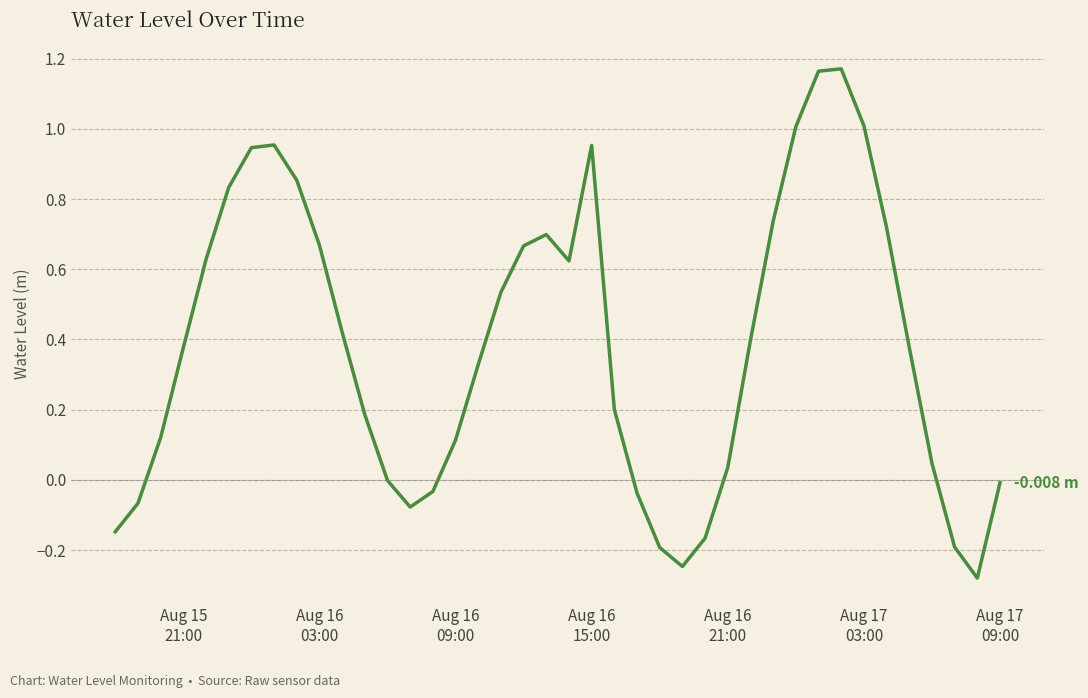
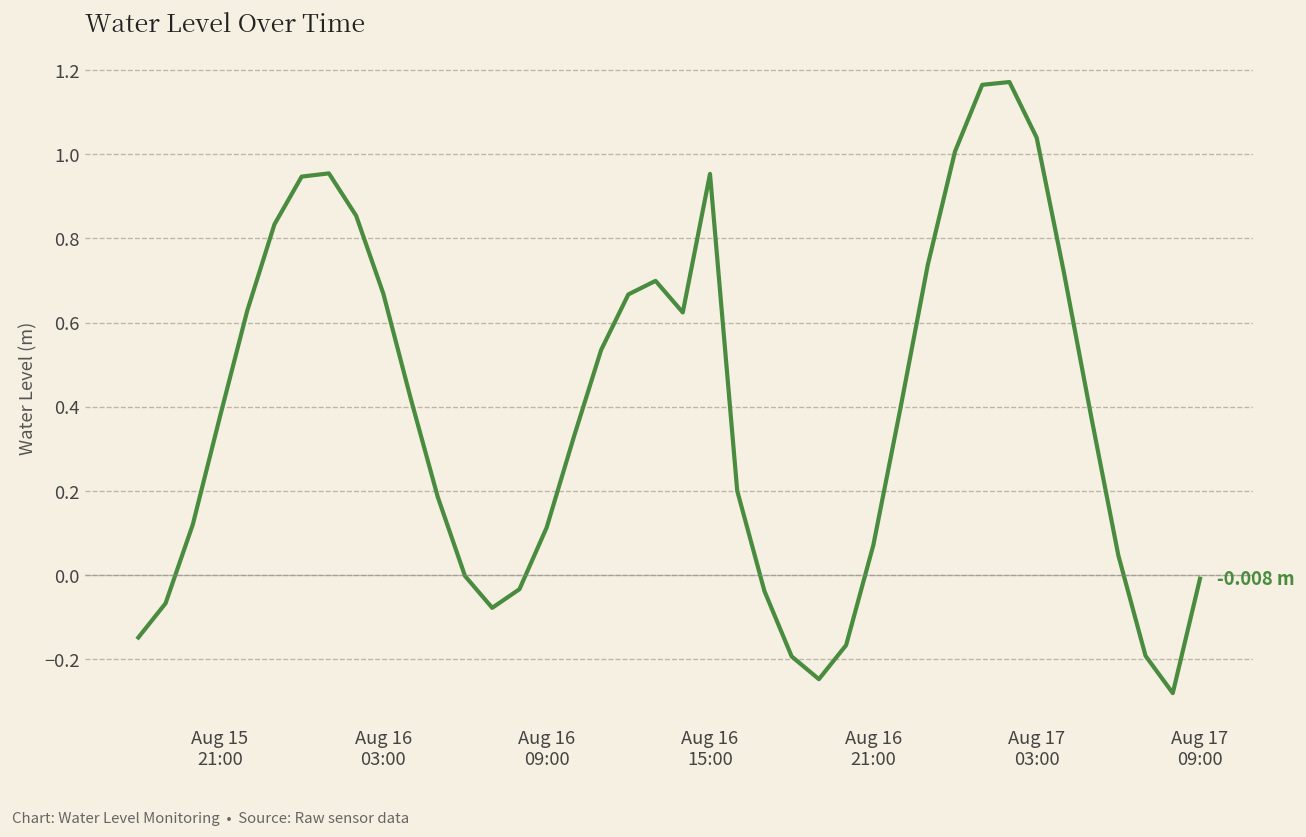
Aug 16 21:00: 0.04 -> 0.07
Aug 17 03:00: 1.01 -> 1.04
